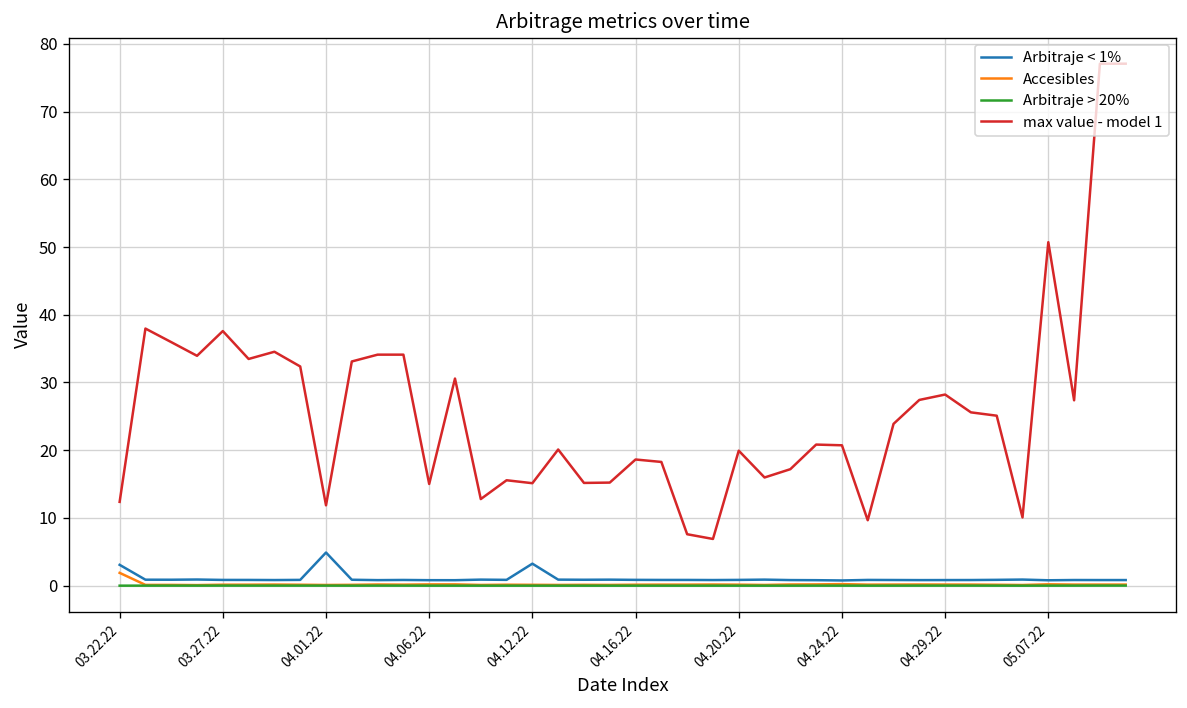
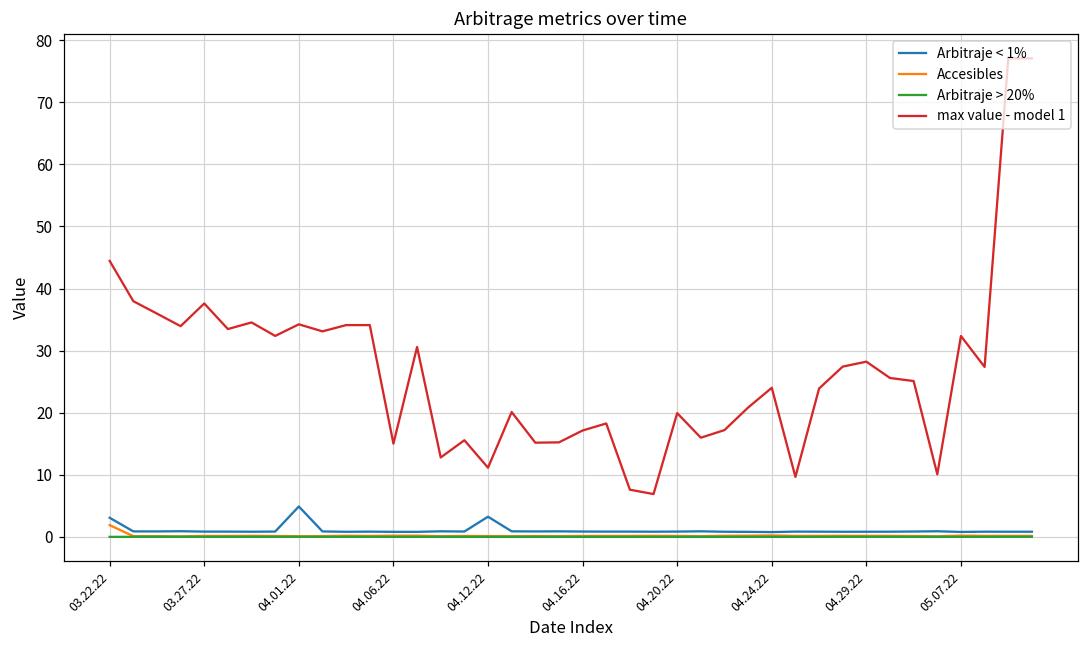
max value - model 1, 03.22.22: 12 -> 44
max value - model 1, 04.01.22: 12 -> 34
max value - model 1, 04.12.22: 15 -> 11
max value - model 1, 04.16.22: 19 -> 17
max value - model 1, 04.24.22: 21 -> 24
max value - model 1, 05.07.22: 51 -> 32
